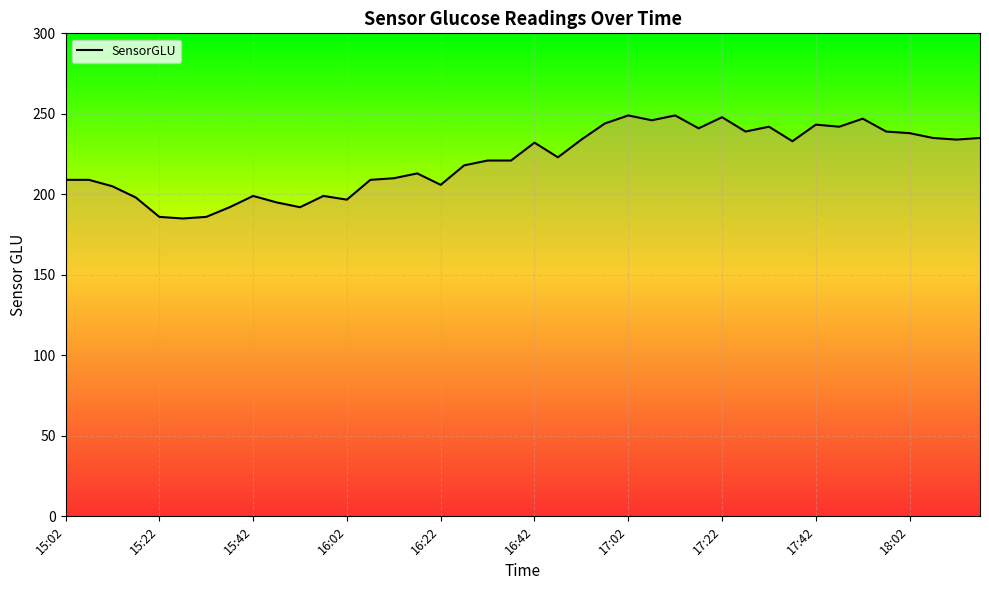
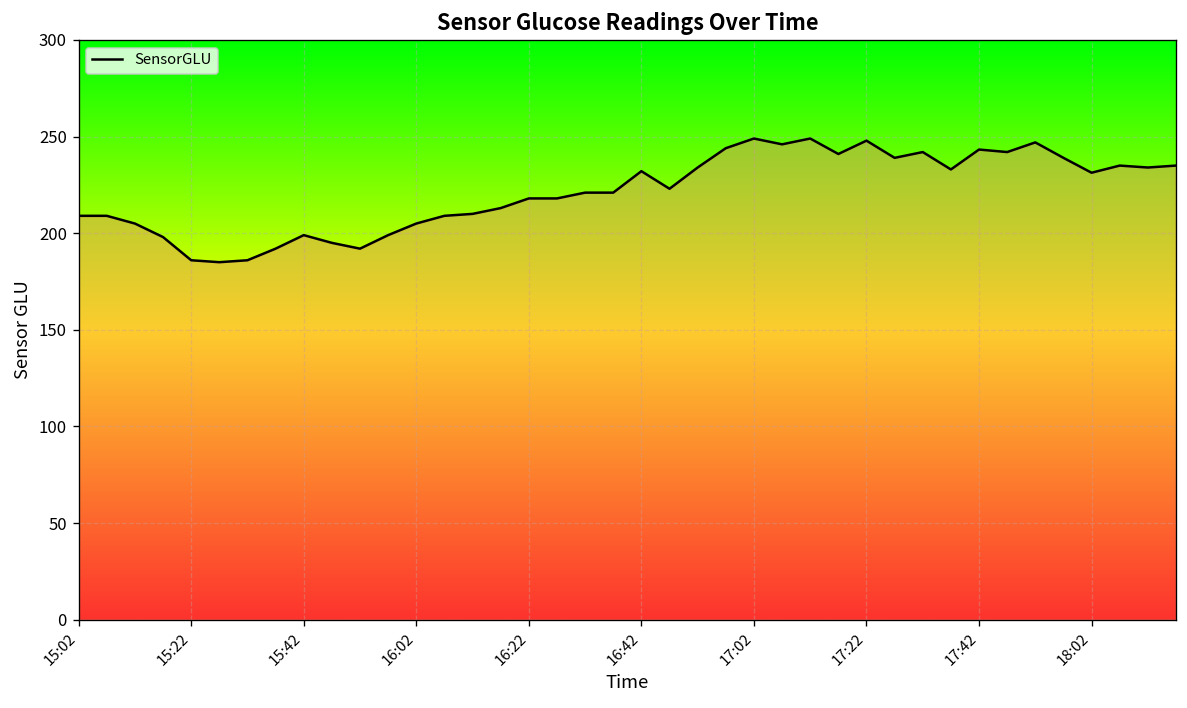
16:02: 197 -> 205
16:22: 206 -> 218
18:02: 238 -> 231
